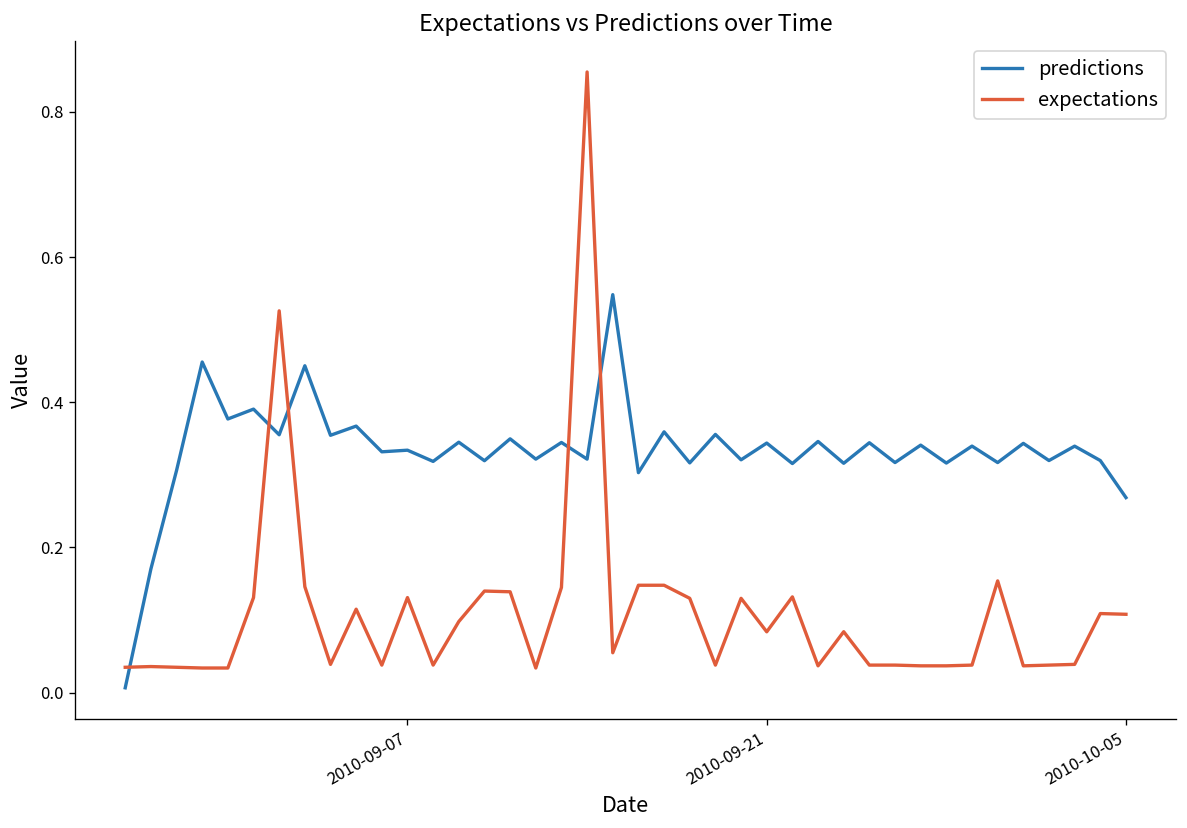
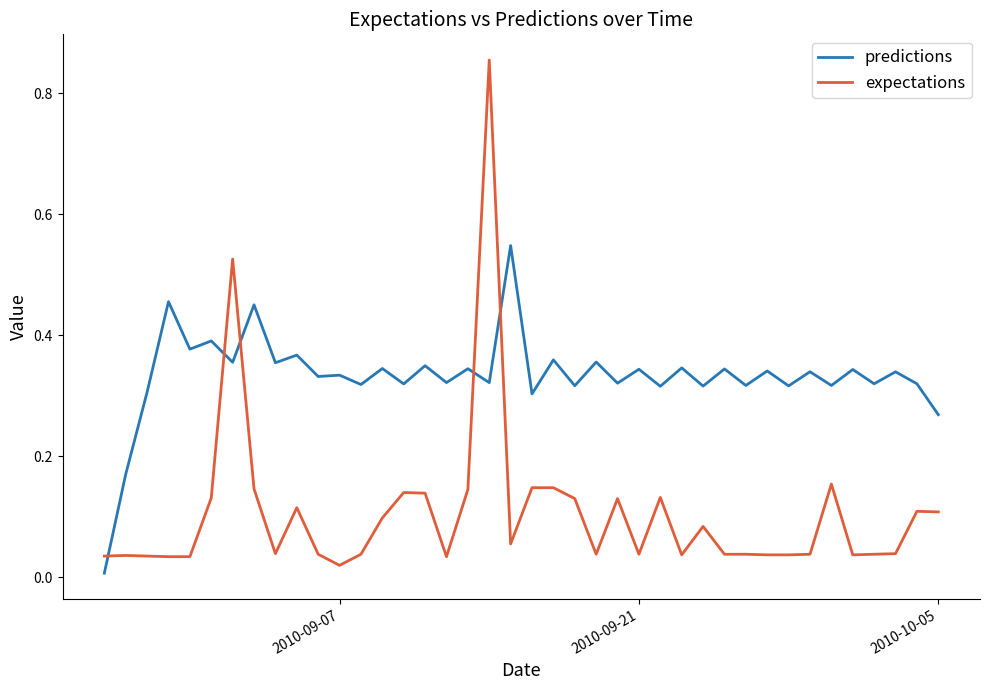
expectations, 2010-09-07: 0.13 -> 0.02
expectations, 2010-09-21: 0.08 -> 0.04
